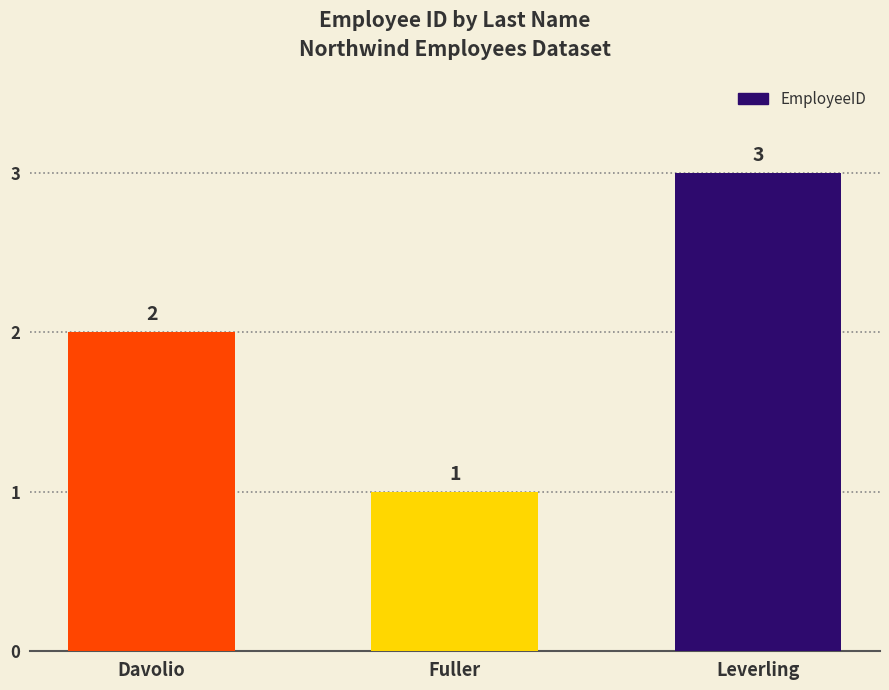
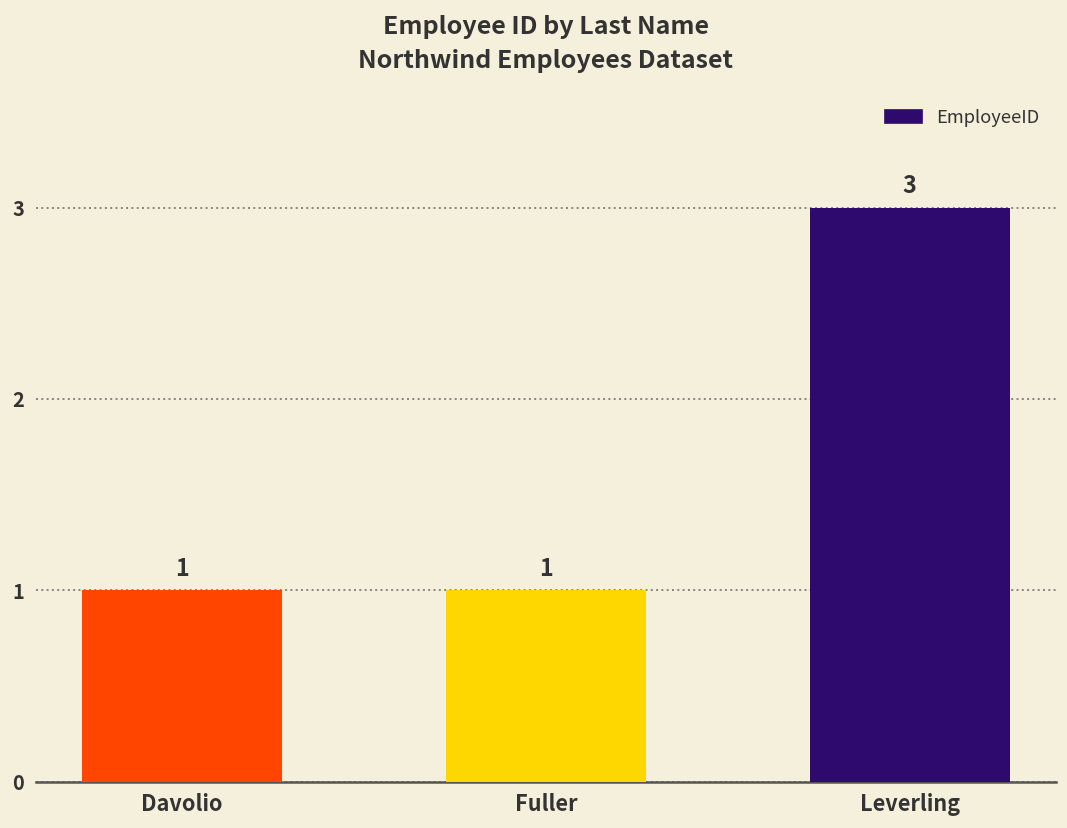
Davolio: 2 -> 1
